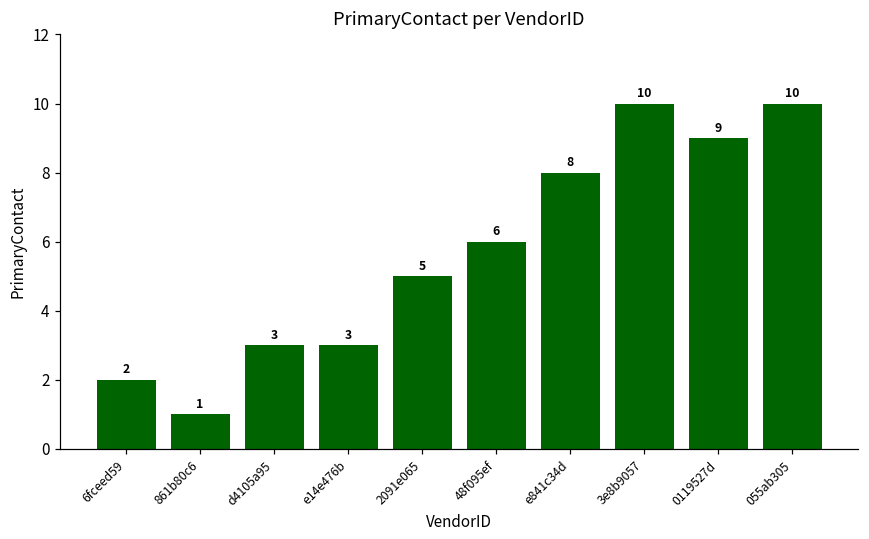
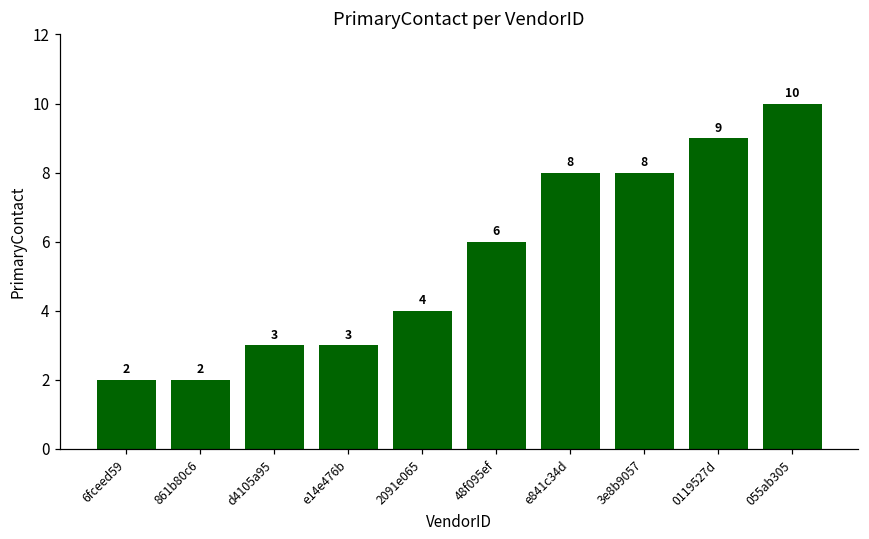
861b80c6: 1 -> 2
2091e065: 5 -> 4
3e8b9057: 10 -> 8
